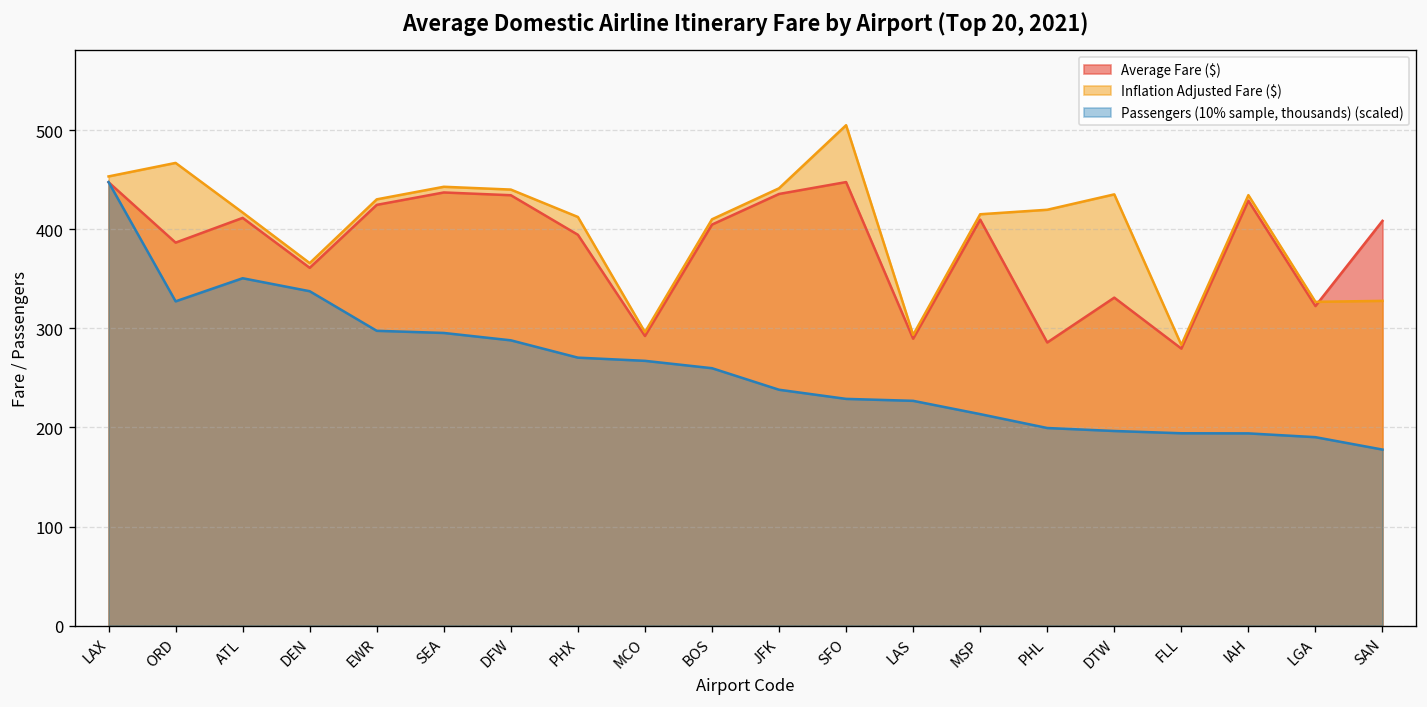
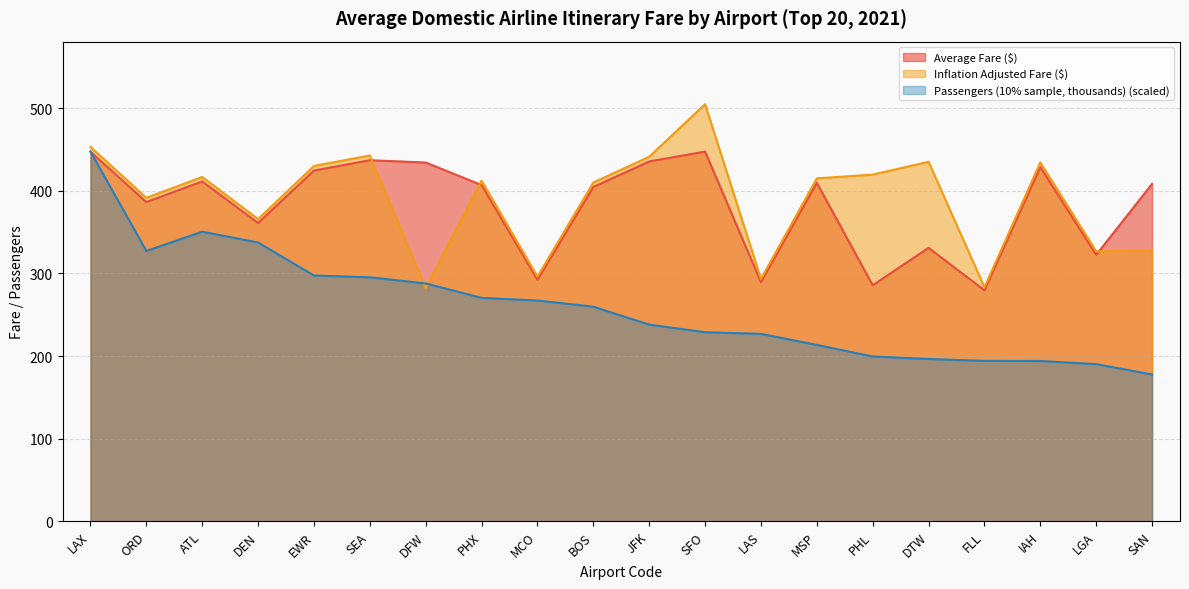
Inflation Adjusted Fare ($), ORD: 470 -> 390
Inflation Adjusted Fare ($), DFW: 440 -> 280
Average Fare ($), PHX: 390 -> 410
